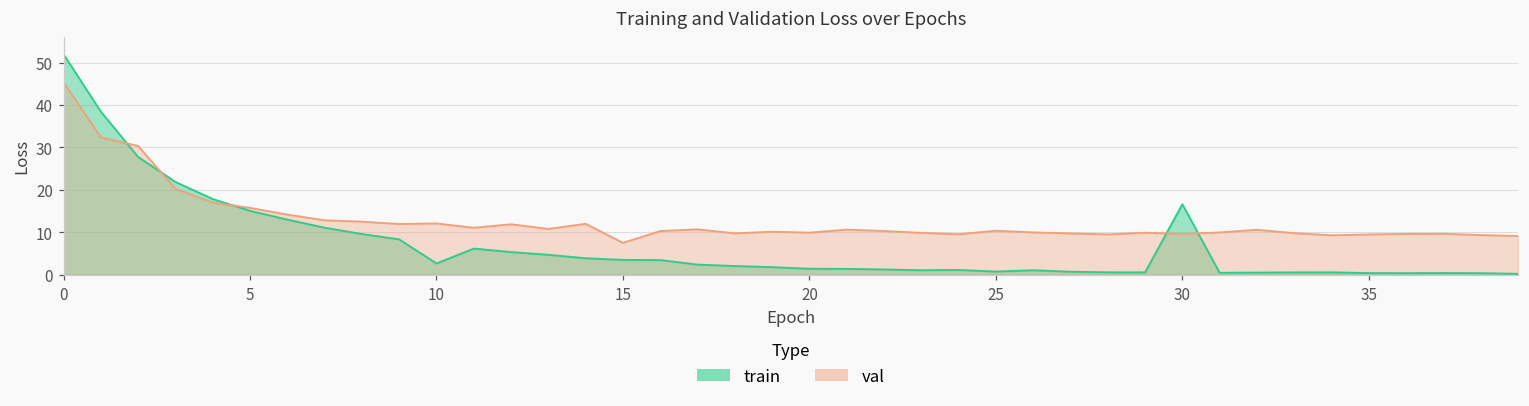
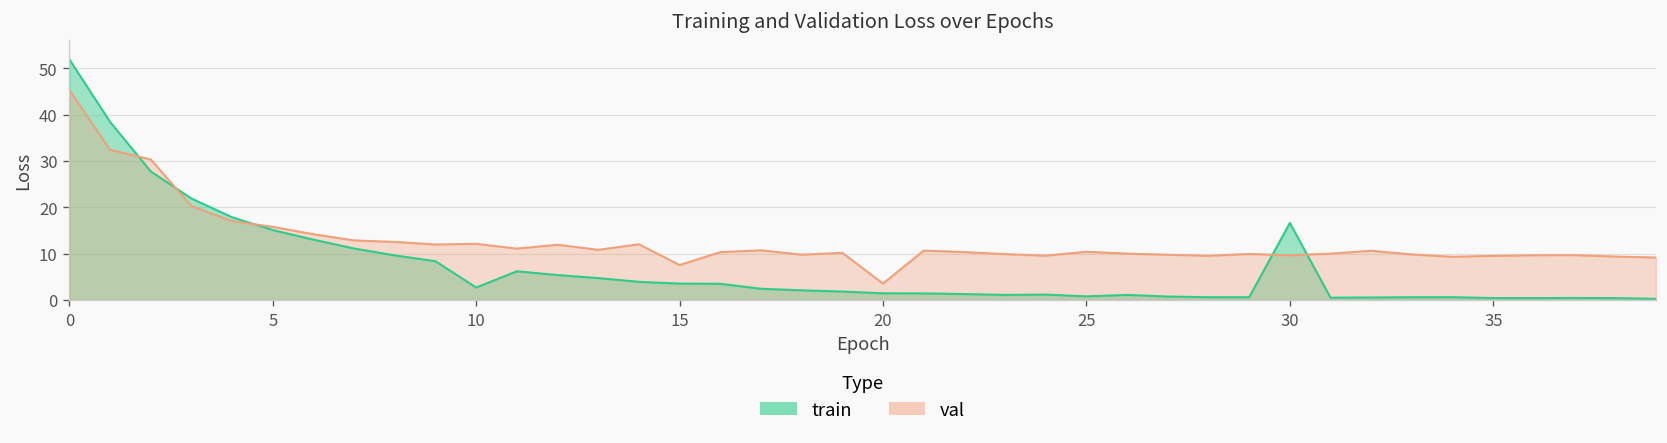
val, 20: 10 -> 4
